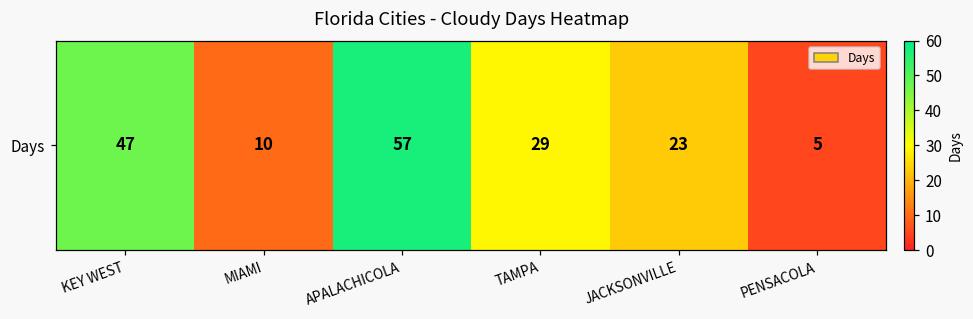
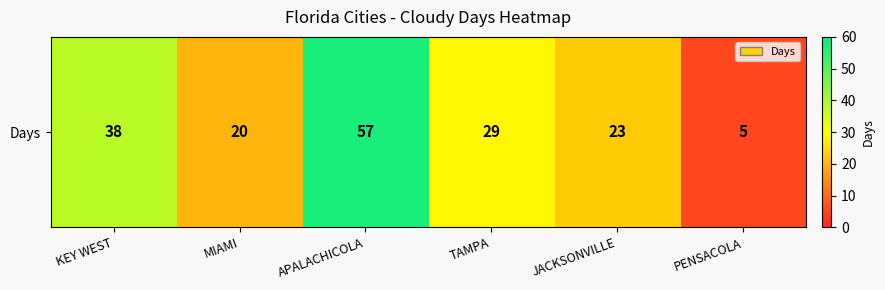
Days, KEY WEST: 47 -> 38
Days, MIAMI: 10 -> 20
